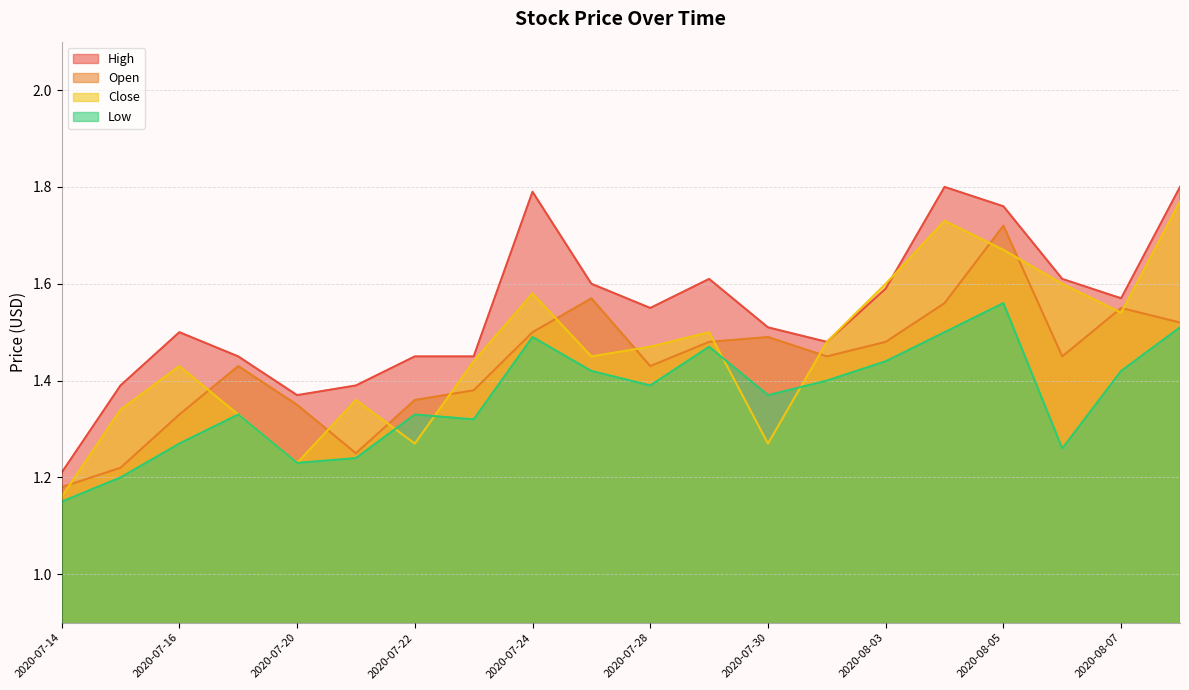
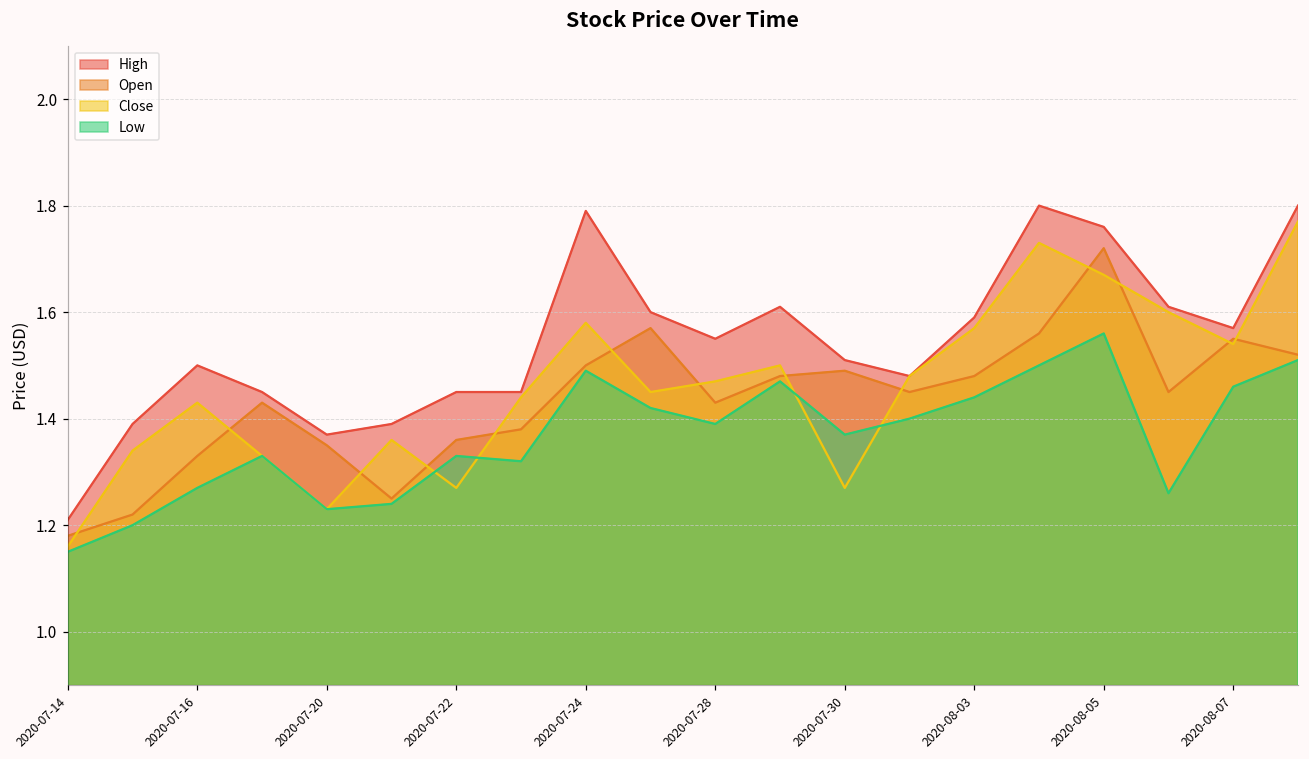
Close, 2020-08-03: 1.60 -> 1.57
Low, 2020-08-07: 1.42 -> 1.46
